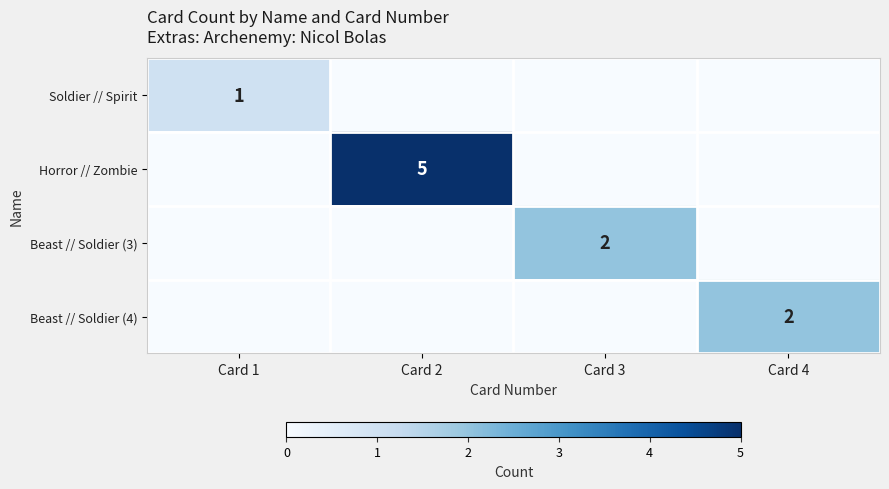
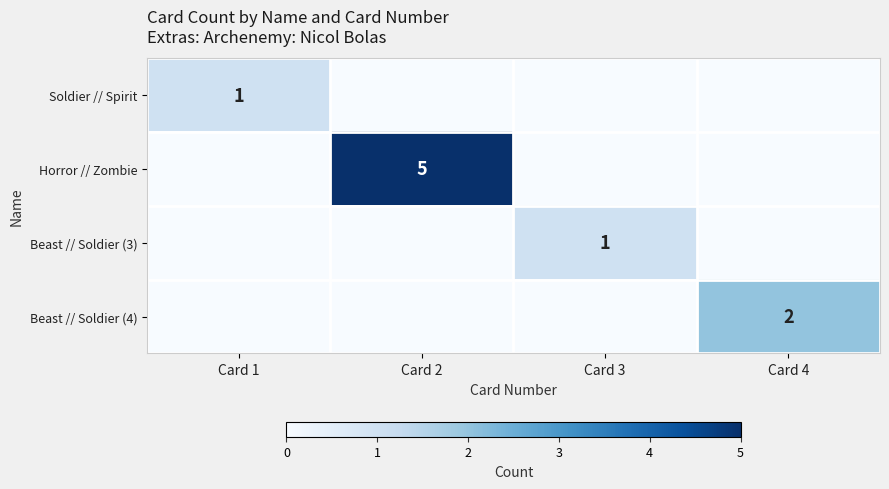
Beast // Soldier (3), Card 3: 2 -> 1
